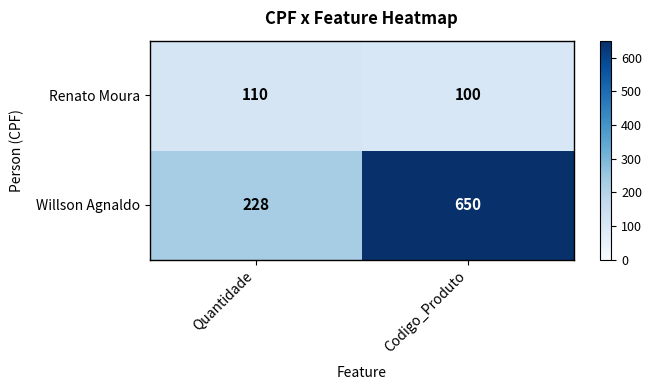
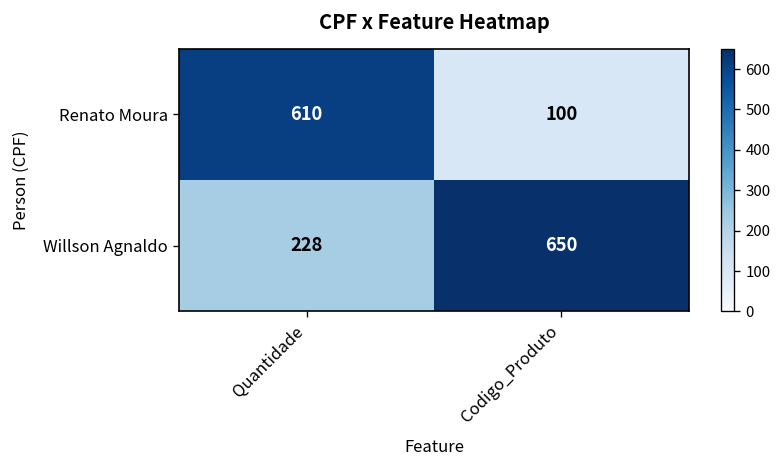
Renato Moura, Quantidade: 110 -> 610
